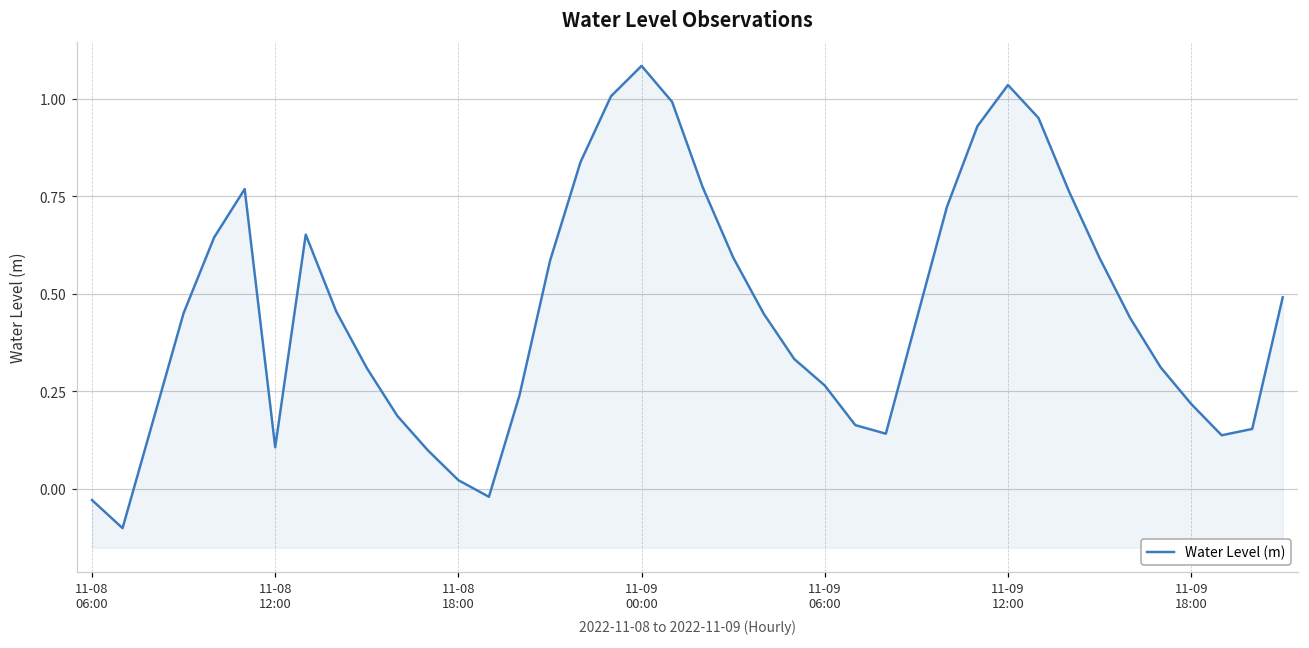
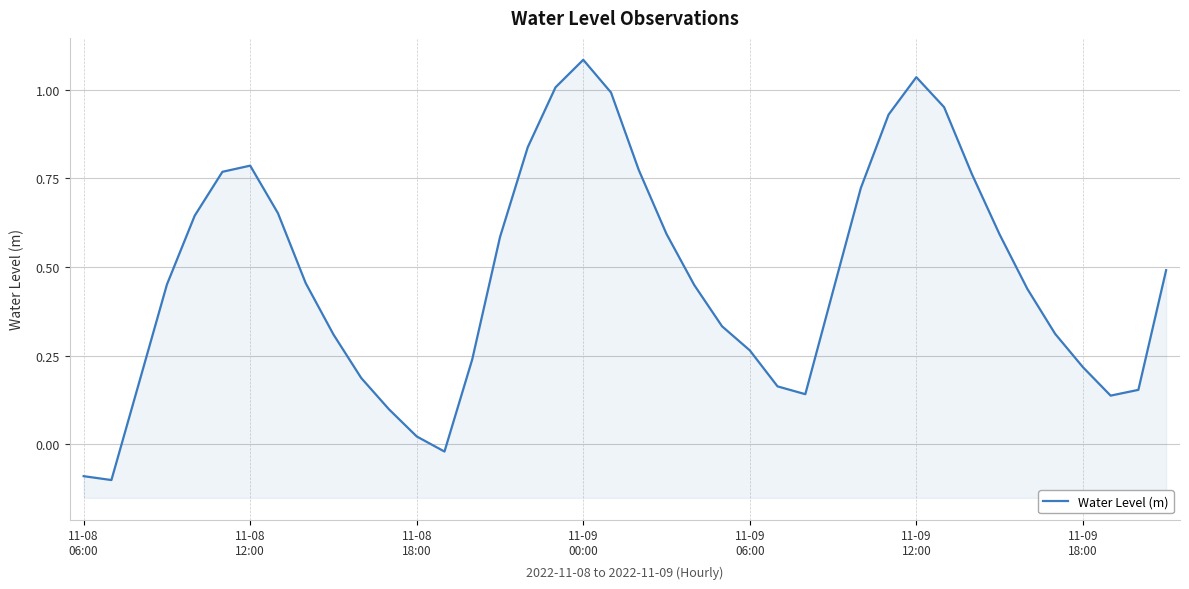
11-08 06:00: -0.03 -> -0.09
11-08 12:00: 0.11 -> 0.79
